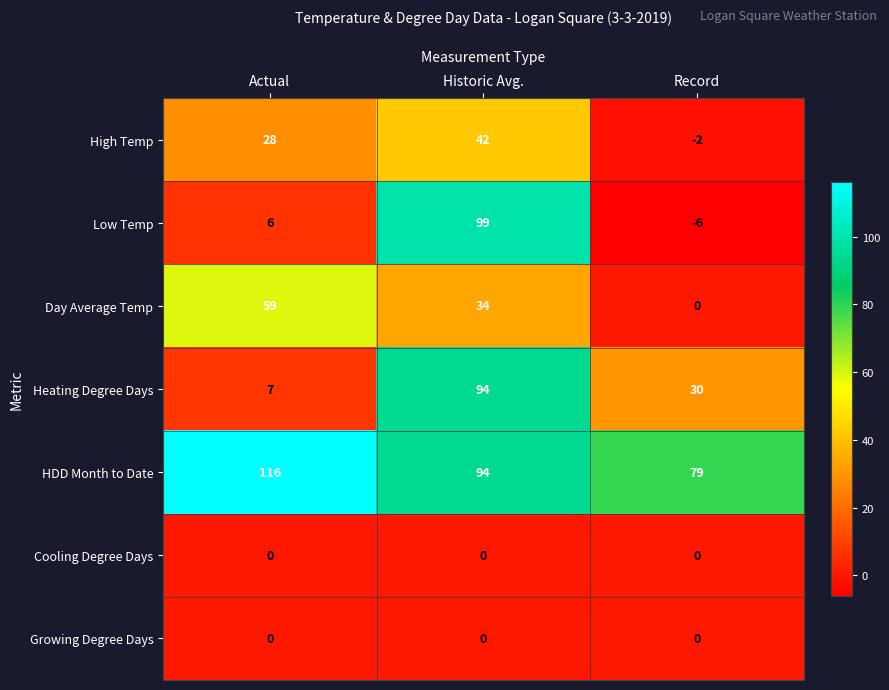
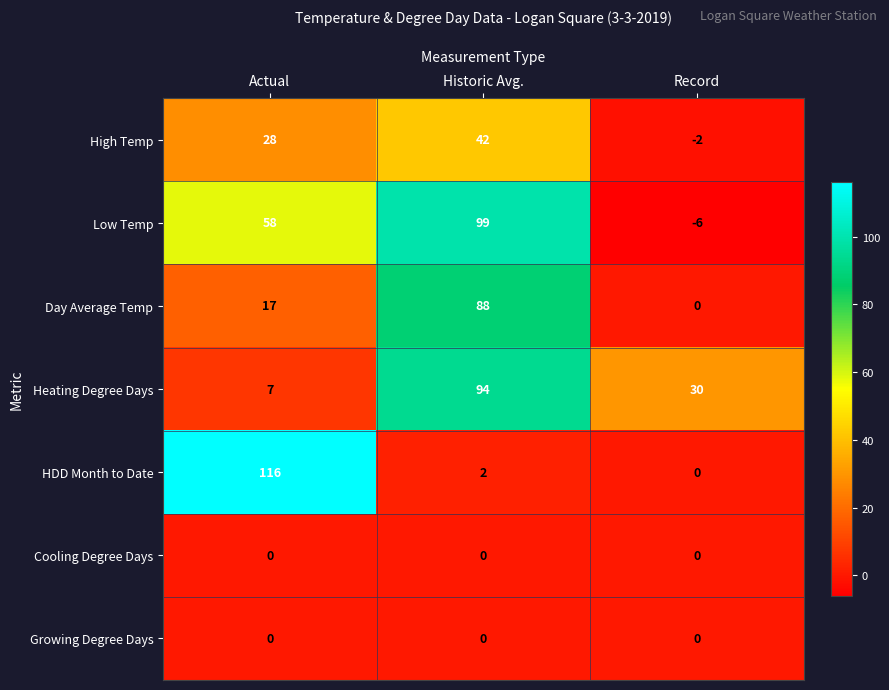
Low Temp, Actual: 6 -> 58
Day Average Temp, Actual: 59 -> 17
Day Average Temp, Historic Avg.: 34 -> 88
HDD Month to Date, Historic Avg.: 94 -> 2
HDD Month to Date, Record: 79 -> 0
